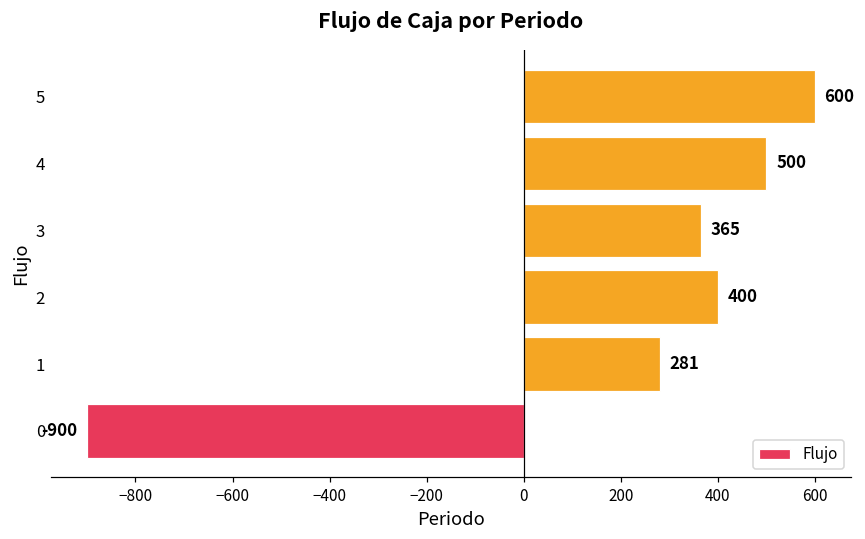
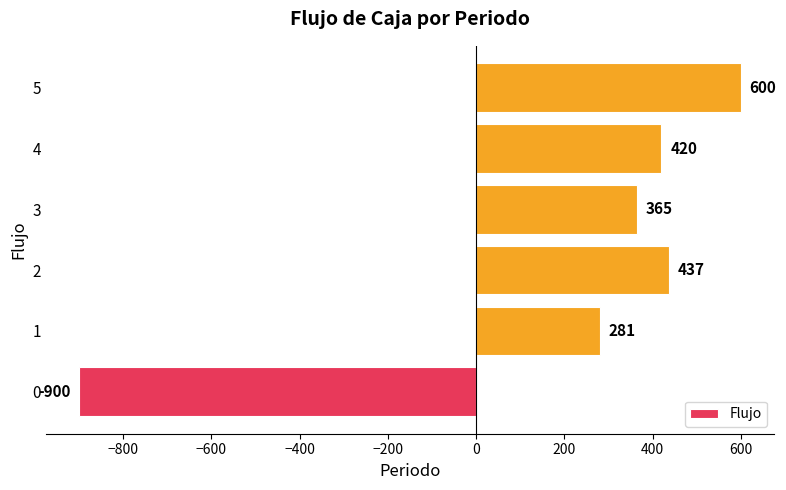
4: 500 -> 420
2: 400 -> 437
